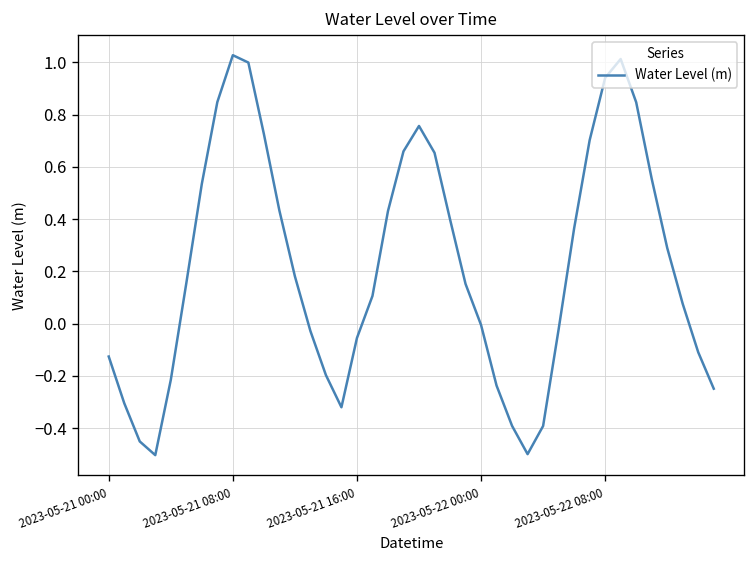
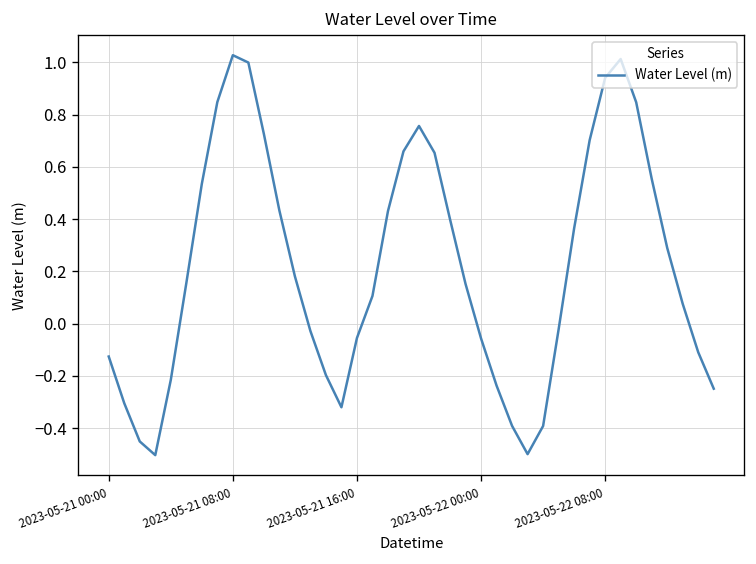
2023-05-22 00:00: 0.00 -> -0.06
